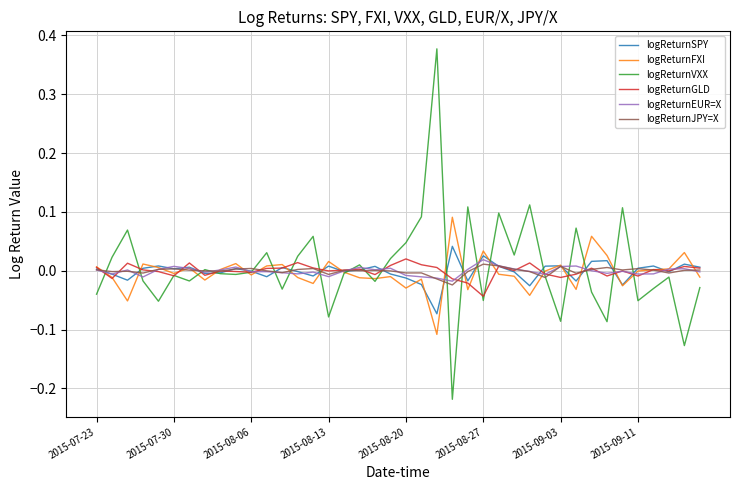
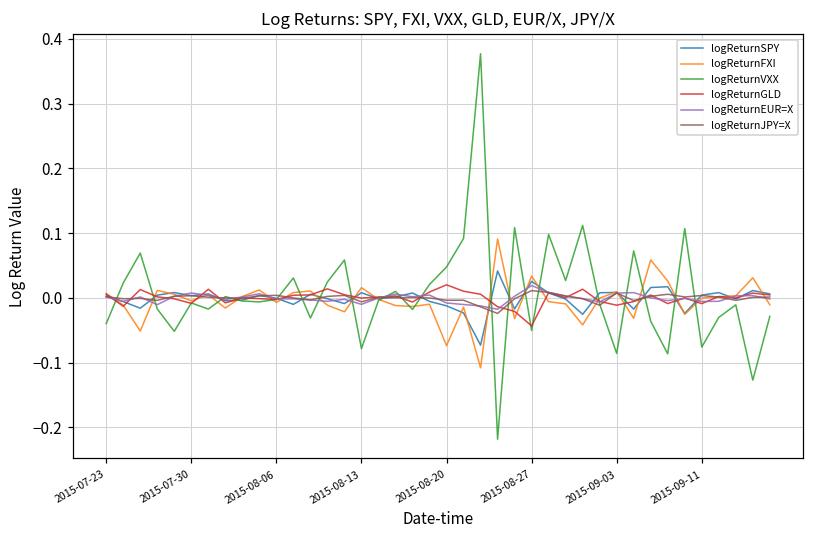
logReturnFXI, 2015-08-20: -0.03 -> -0.07
logReturnVXX, 2015-09-11: -0.05 -> -0.08
